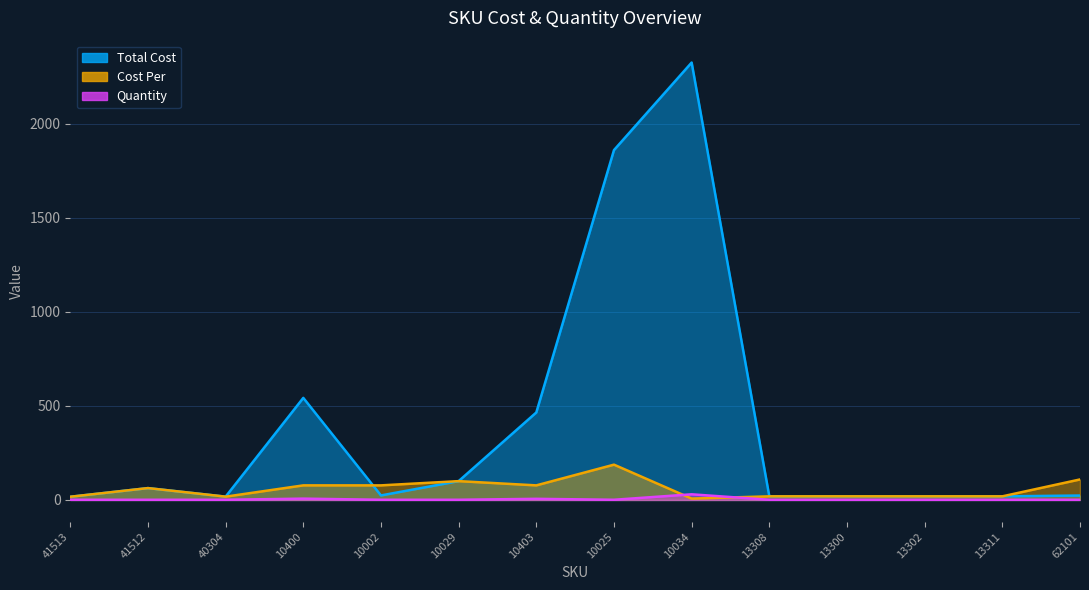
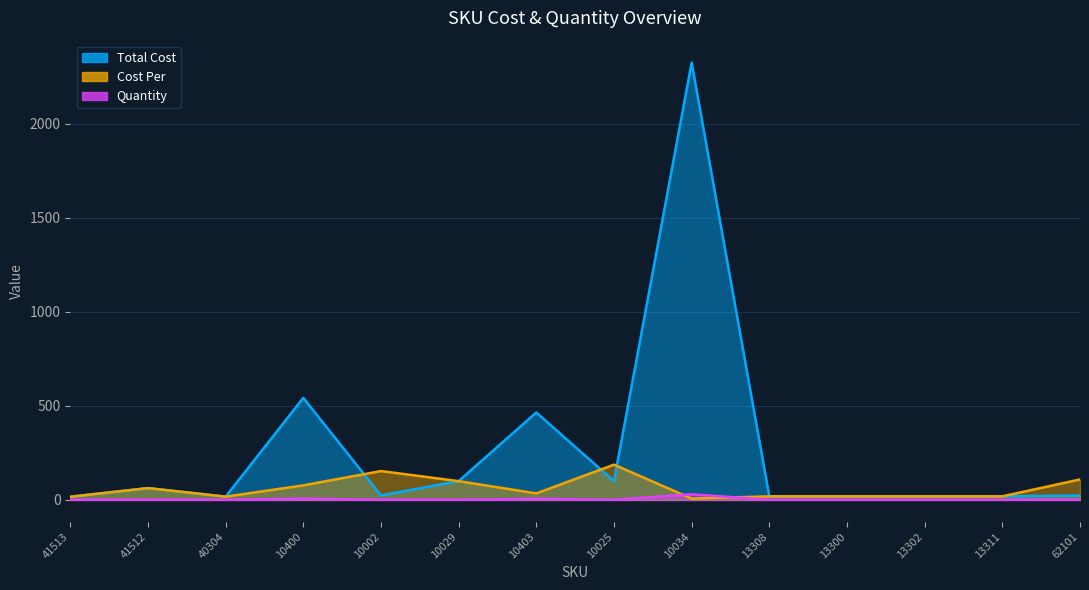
Cost Per, 10002: 80 -> 150
Cost Per, 10403: 80 -> 30
Total Cost, 10025: 1860 -> 100
